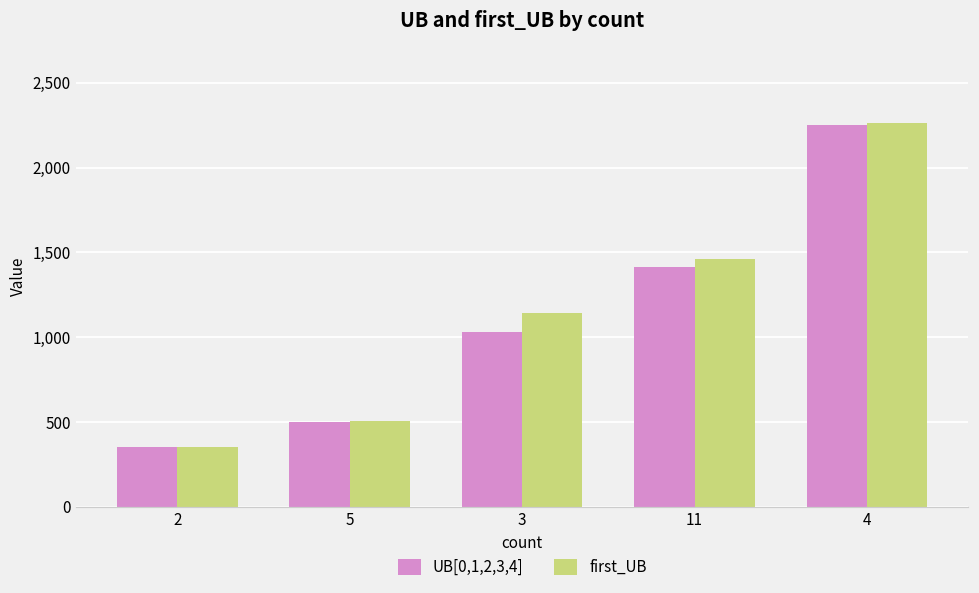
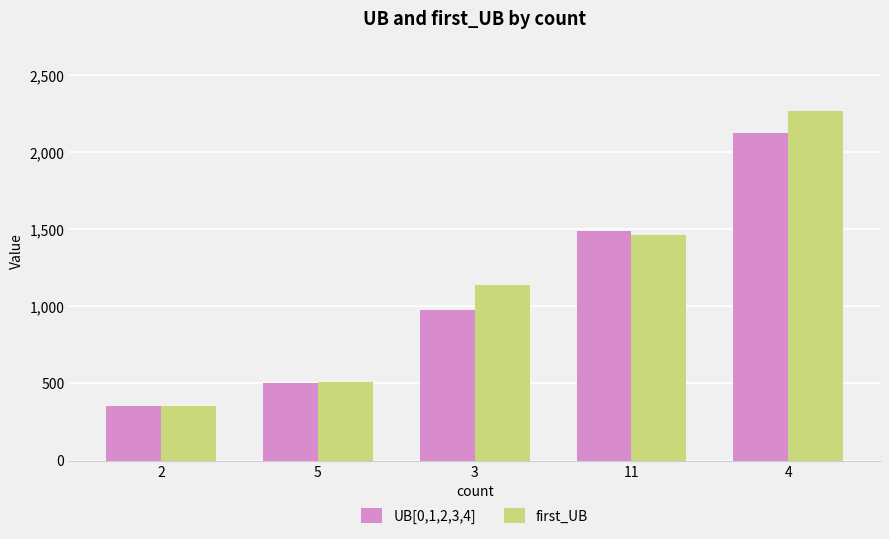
UB[0,1,2,3,4], 3: 1,030 -> 970
UB[0,1,2,3,4], 11: 1,410 -> 1,490
UB[0,1,2,3,4], 4: 2,250 -> 2,130
